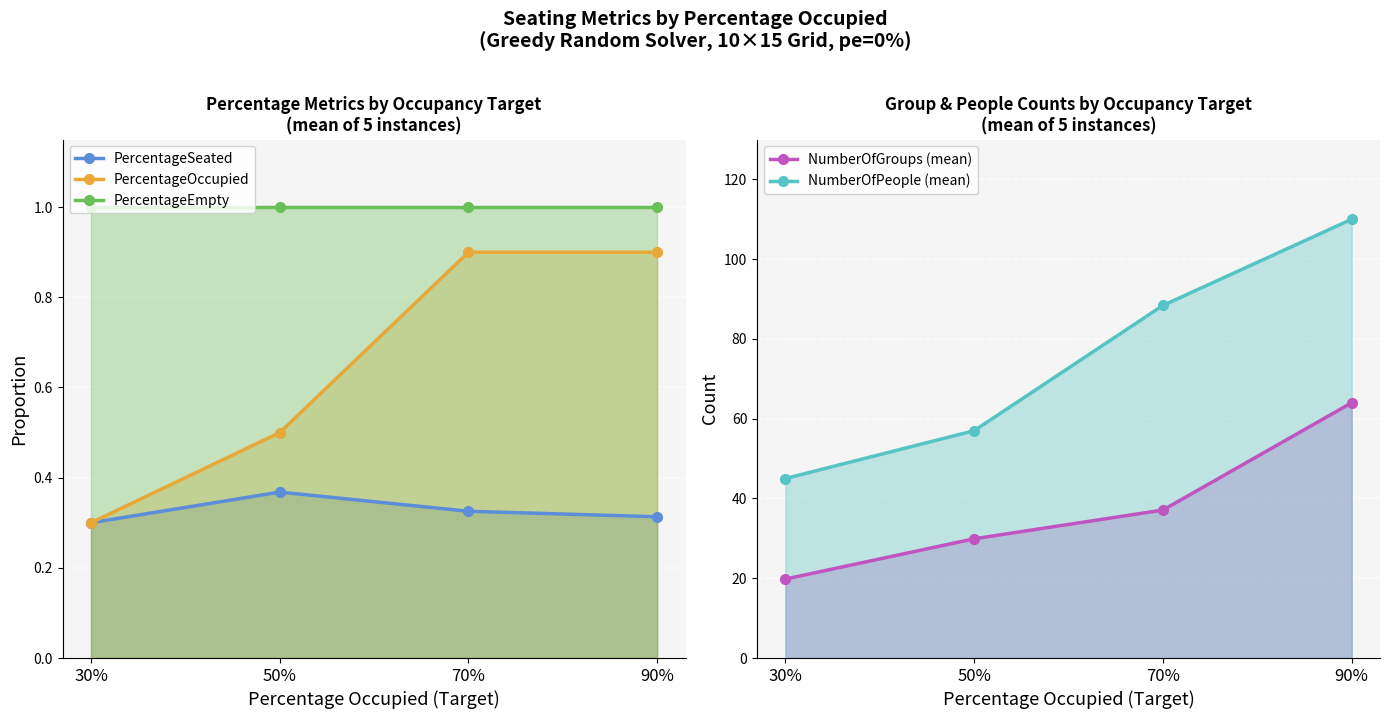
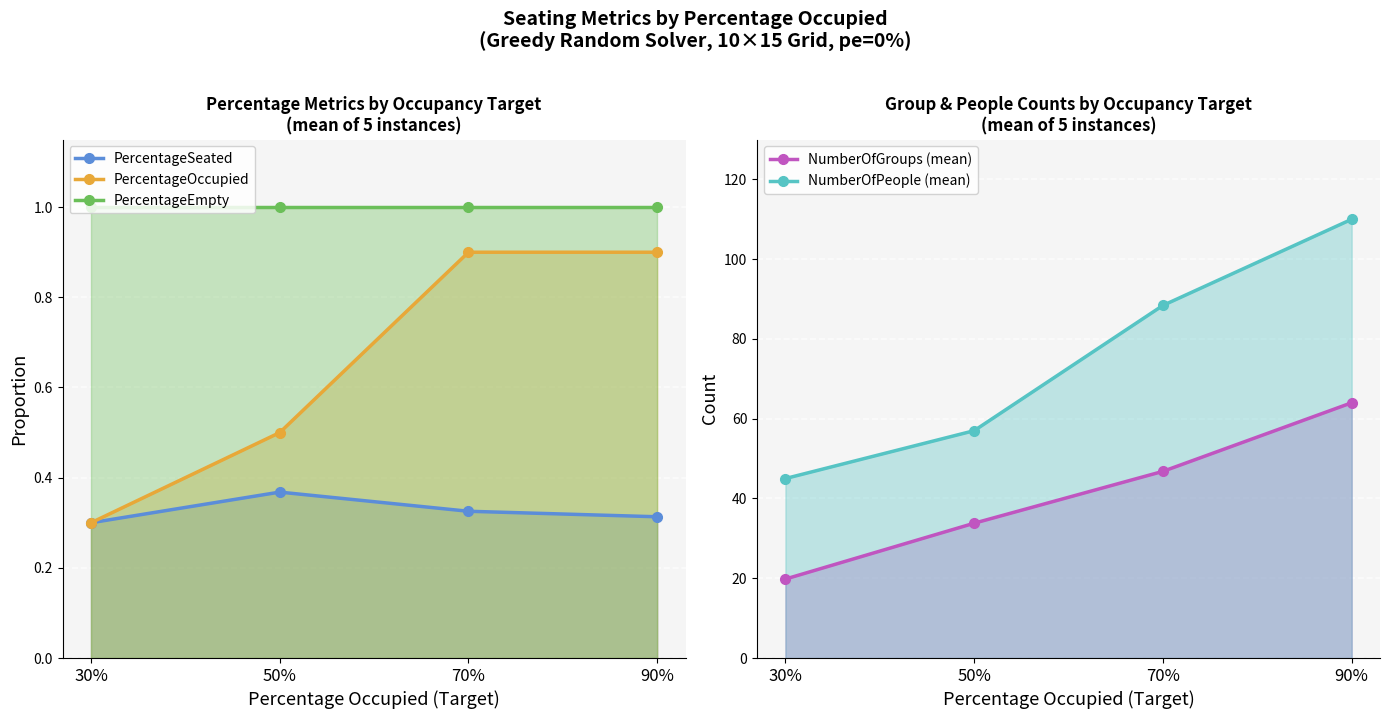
Group & People Counts by Occupancy Target (mean of 5 instances), NumberOfGroups (mean), 50%: 30 -> 34
Group & People Counts by Occupancy Target (mean of 5 instances), NumberOfGroups (mean), 70%: 37 -> 47
